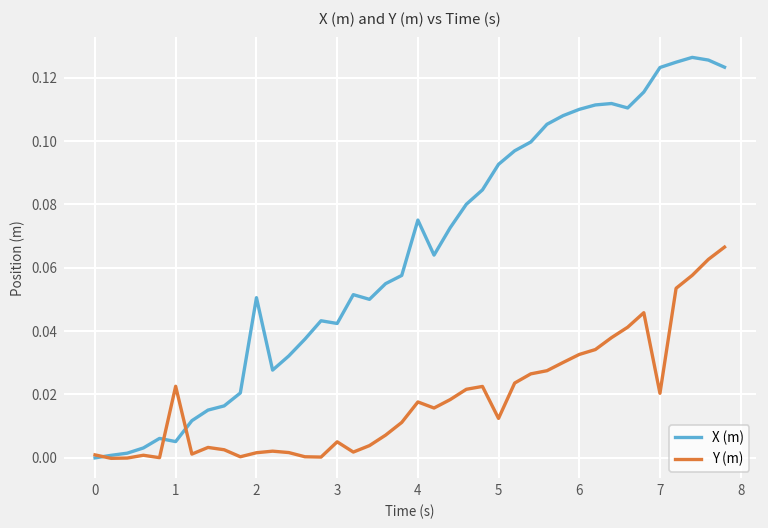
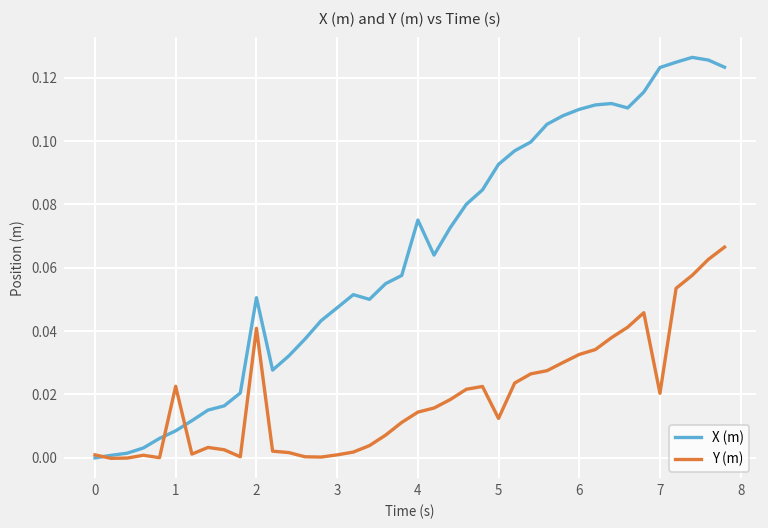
X (m), 1: 0.005 -> 0.009
Y (m), 2: 0.002 -> 0.041
X (m), 3: 0.042 -> 0.047
Y (m), 3: 0.005 -> 0.001
Y (m), 4: 0.018 -> 0.014
